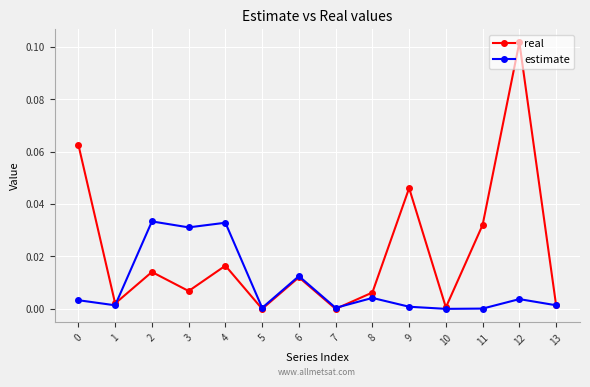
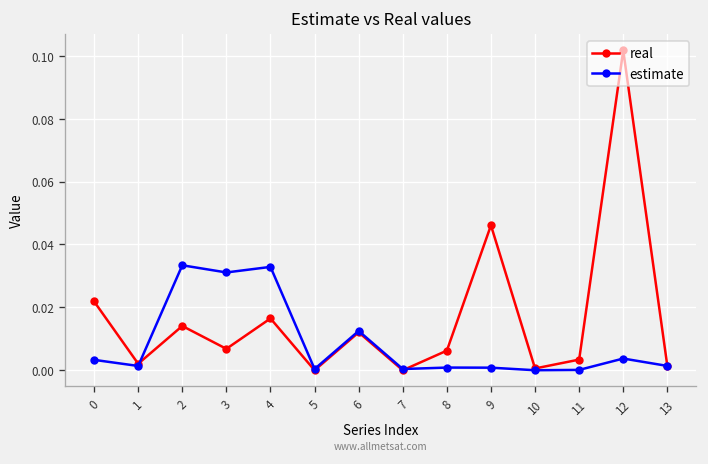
real, 0: 0.063 -> 0.022
estimate, 8: 0.004 -> 0.001
real, 11: 0.032 -> 0.003
